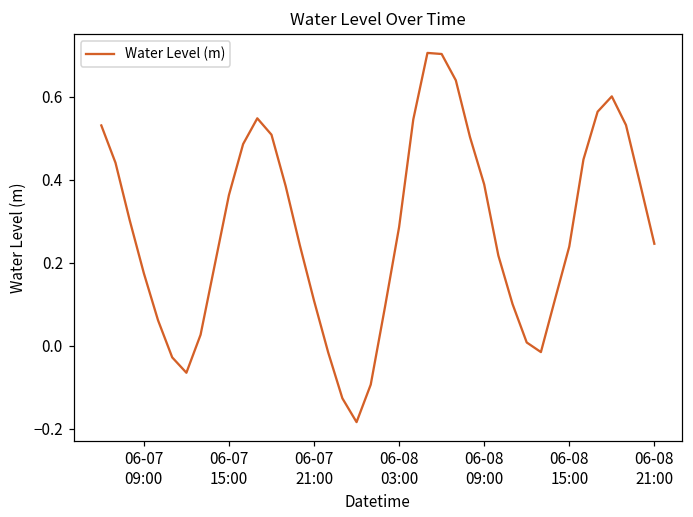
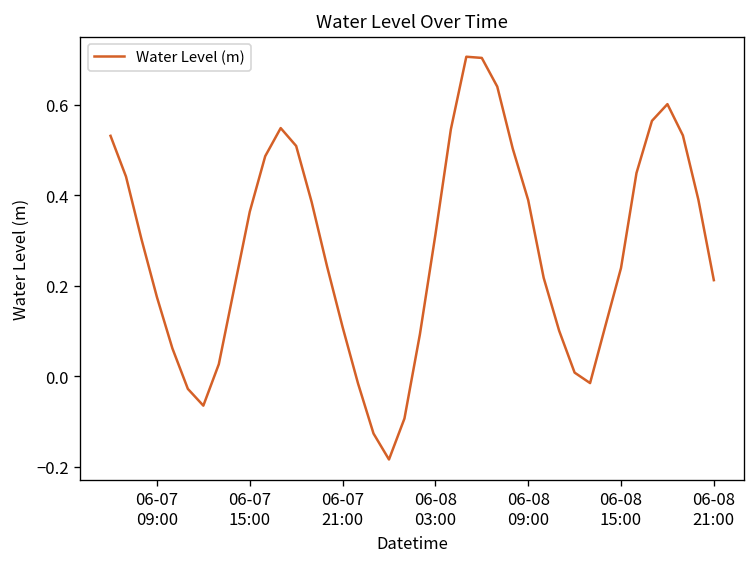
06-08 03:00: 0.29 -> 0.31
06-08 21:00: 0.25 -> 0.21
